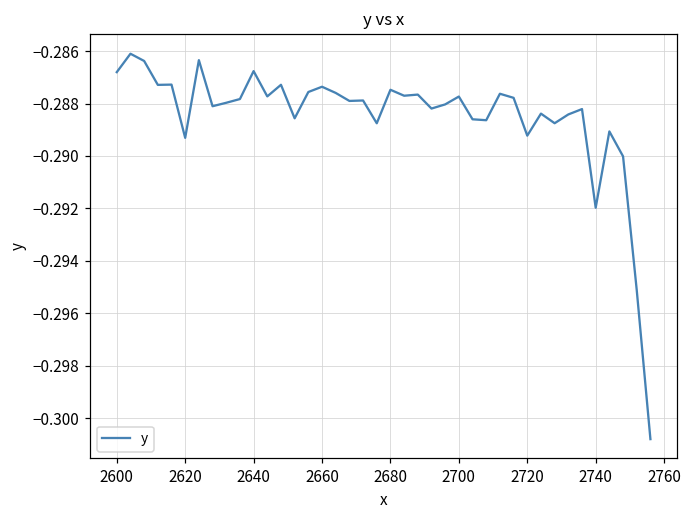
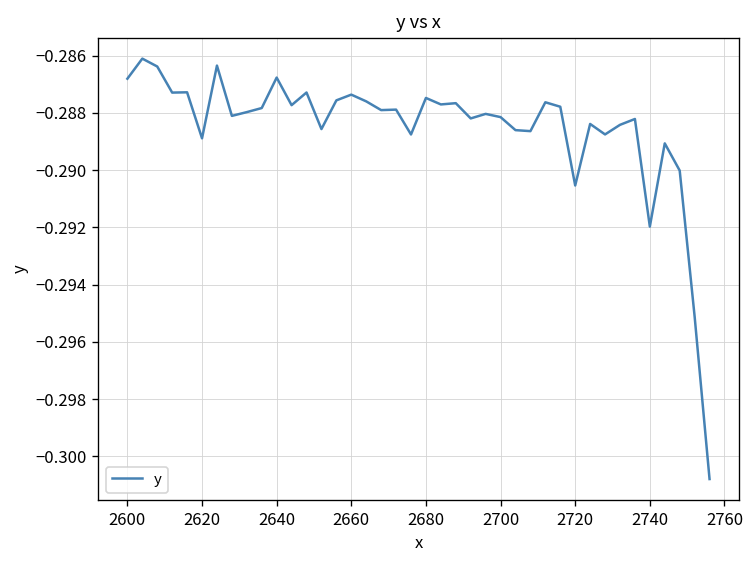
2620: -0.2893 -> -0.2889
2700: -0.2877 -> -0.2881
2720: -0.2892 -> -0.2905
